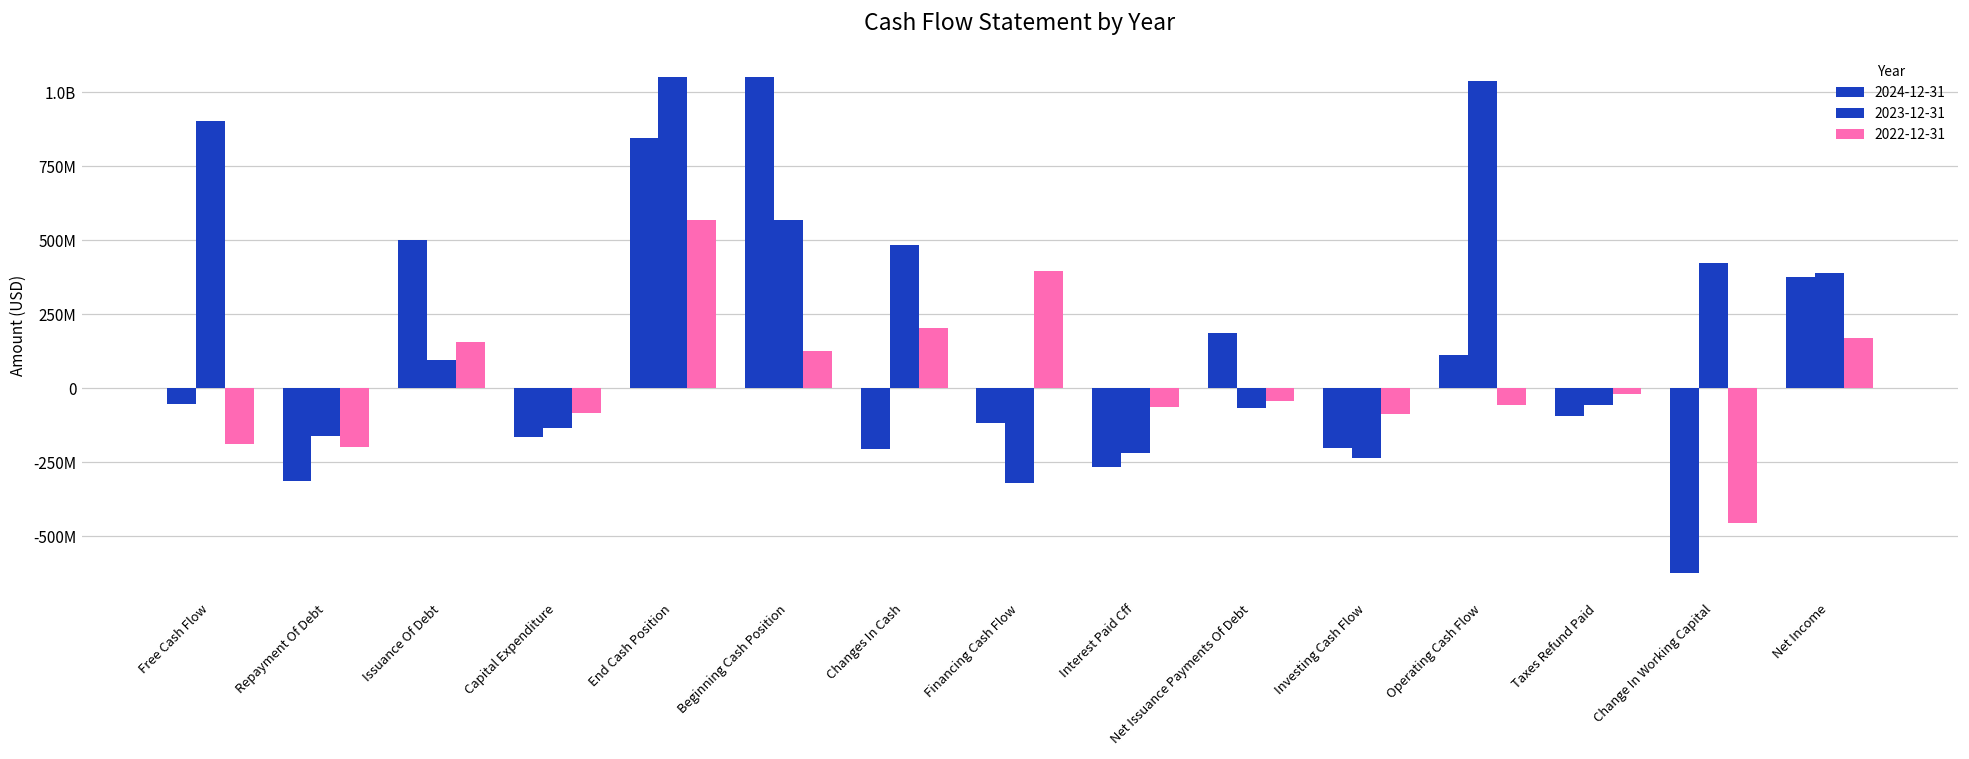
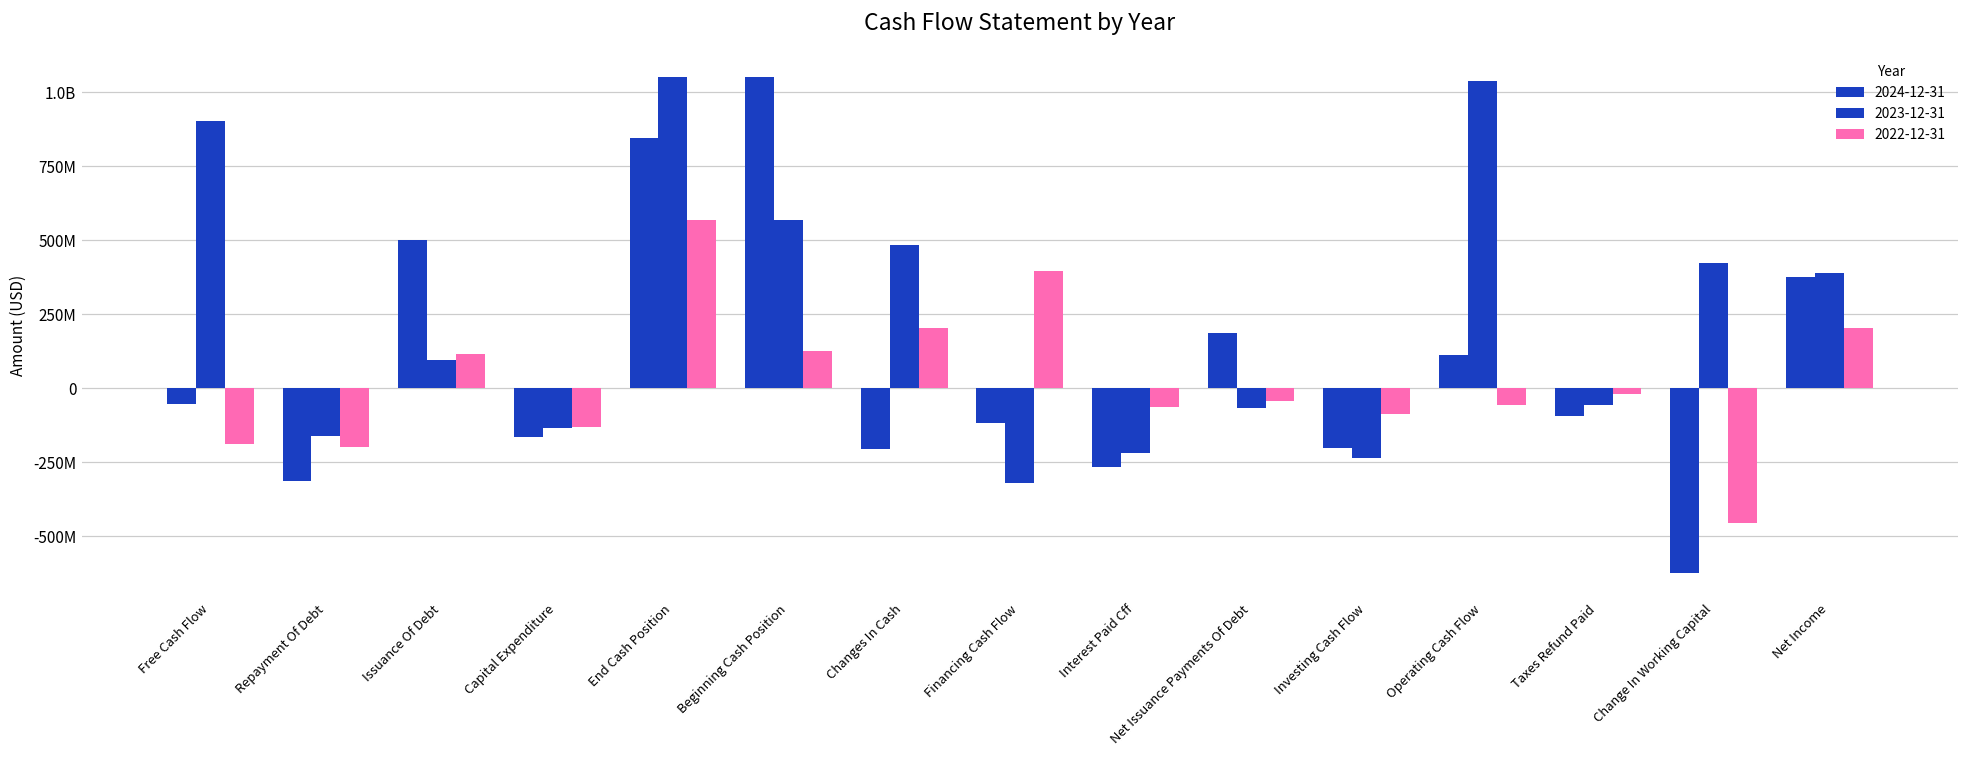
2022-12-31, Issuance Of Debt: 160000000 -> 110000000
2022-12-31, Capital Expenditure: -80000000 -> -130000000
2022-12-31, Net Income: 170000000 -> 200000000
